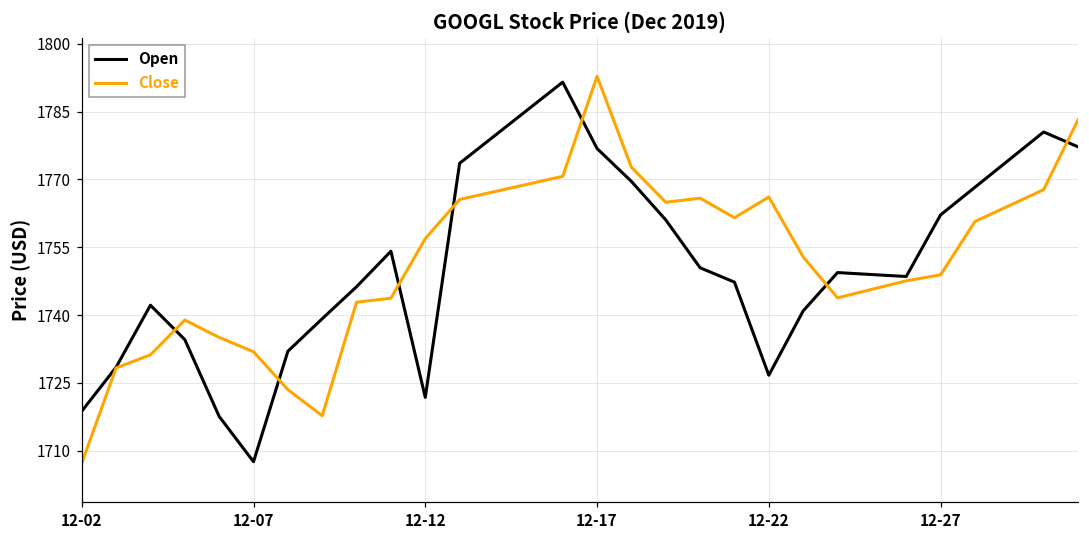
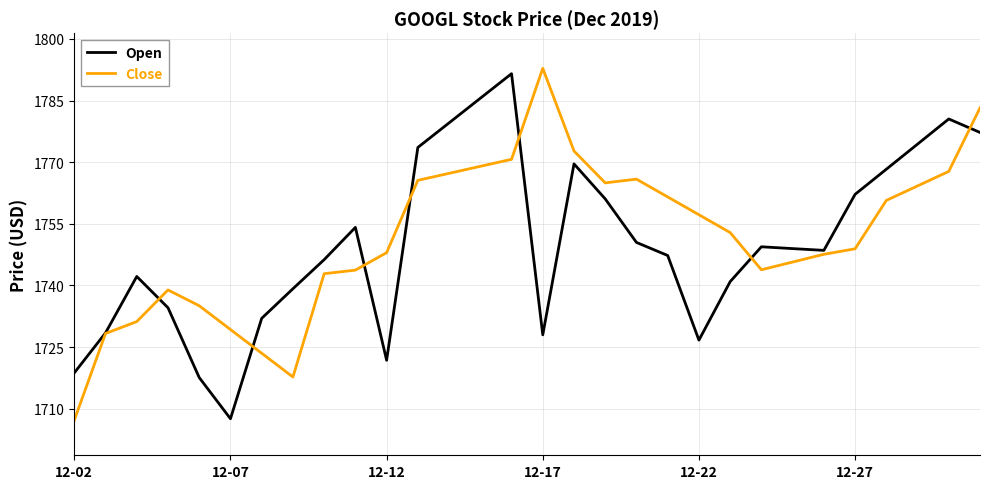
Close, 12-07: 1732 -> 1729
Close, 12-12: 1757 -> 1748
Open, 12-17: 1777 -> 1728
Close, 12-22: 1766 -> 1757
